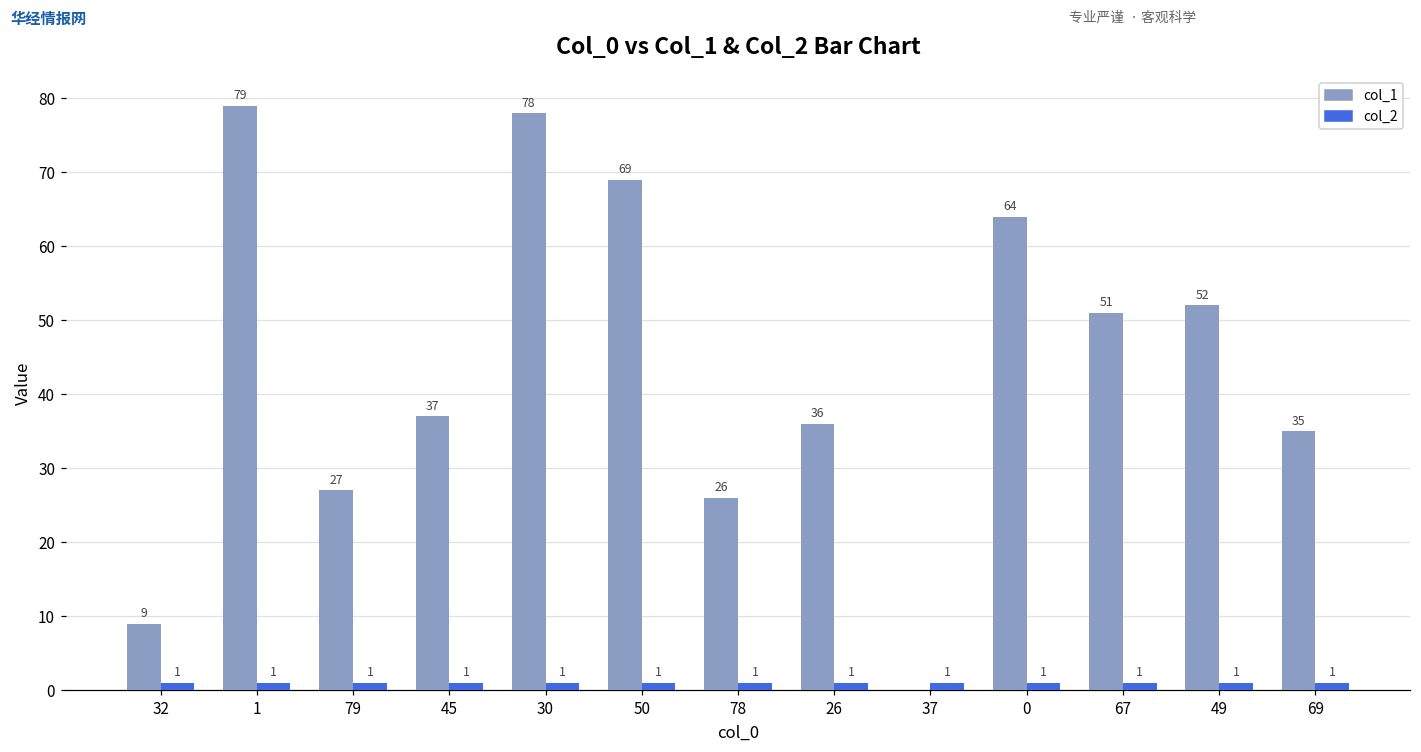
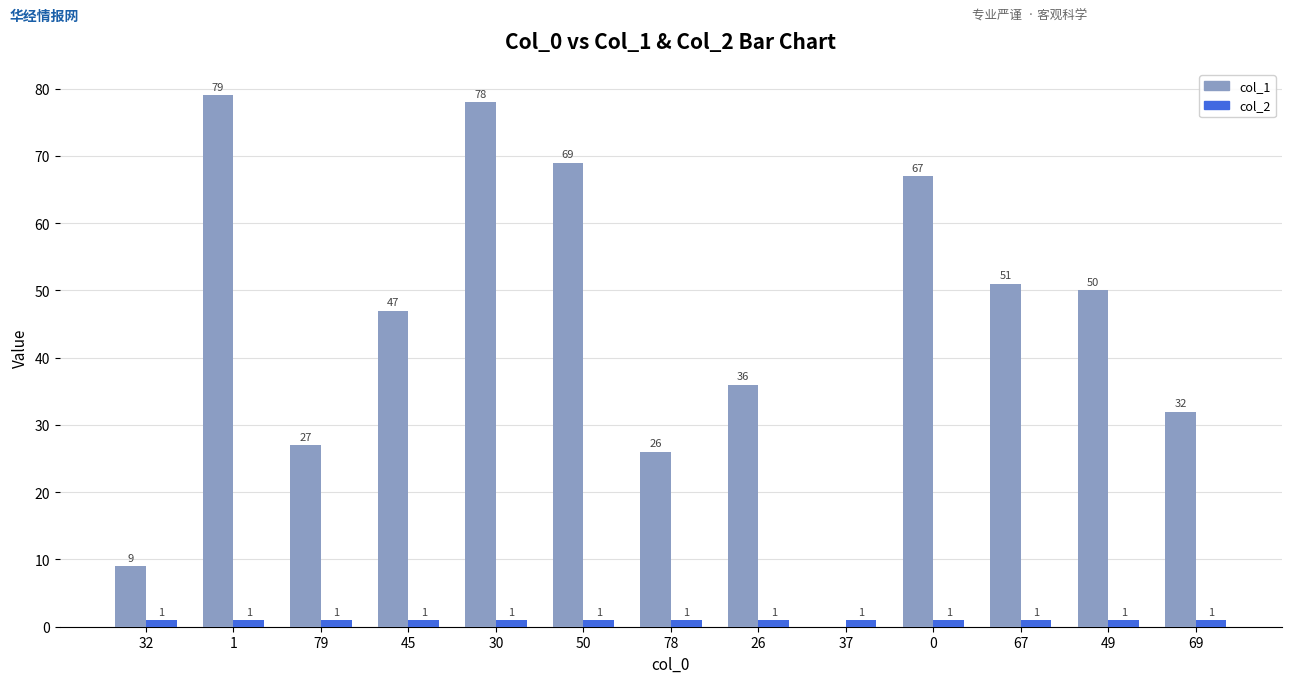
col_1, 45: 37 -> 47
col_1, 0: 64 -> 67
col_1, 49: 52 -> 50
col_1, 69: 35 -> 32
